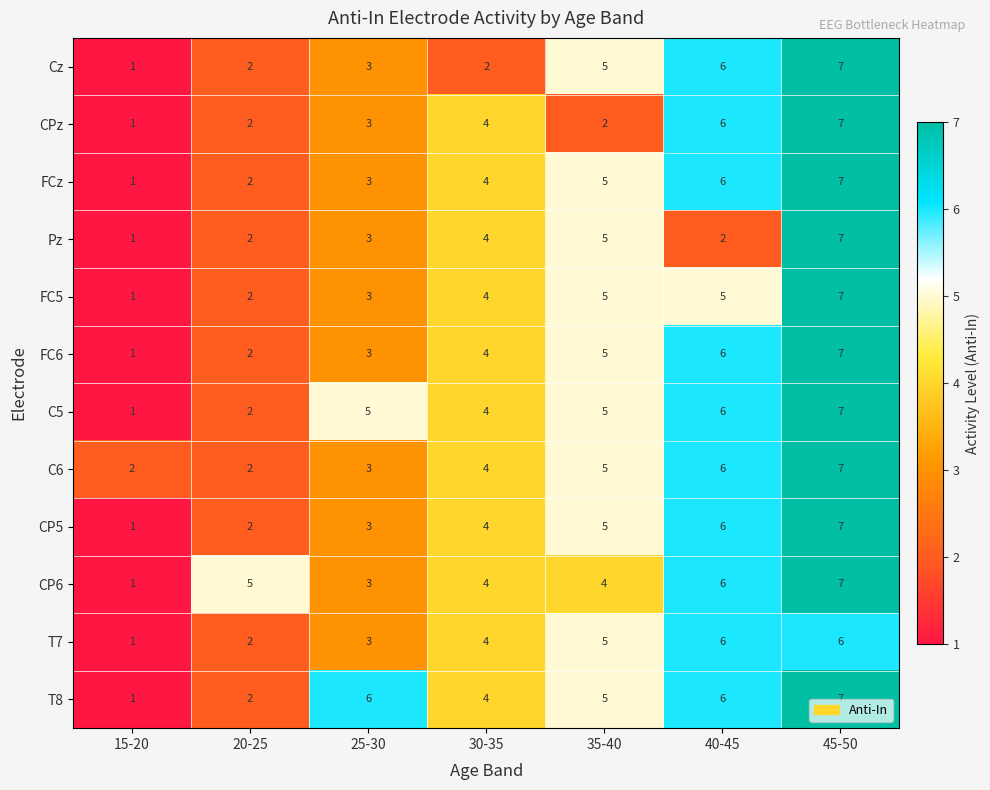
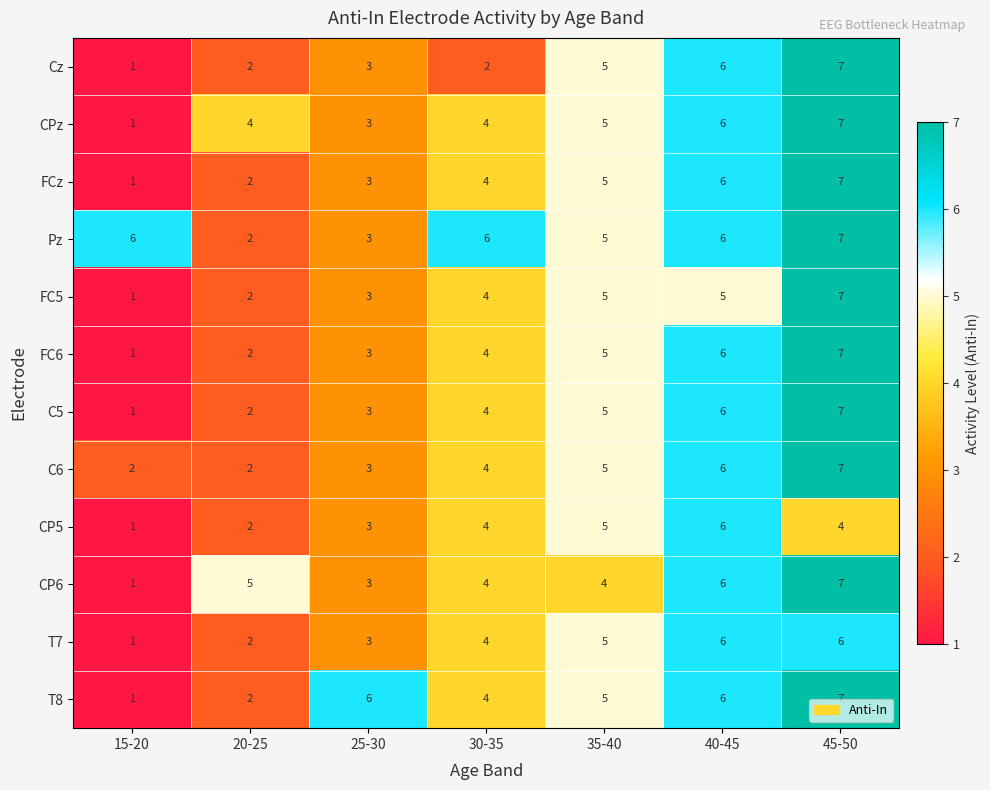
CPz, 20-25: 2 -> 4
CPz, 35-40: 2 -> 5
Pz, 15-20: 1 -> 6
Pz, 30-35: 4 -> 6
Pz, 40-45: 2 -> 6
C5, 25-30: 5 -> 3
CP5, 45-50: 7 -> 4
